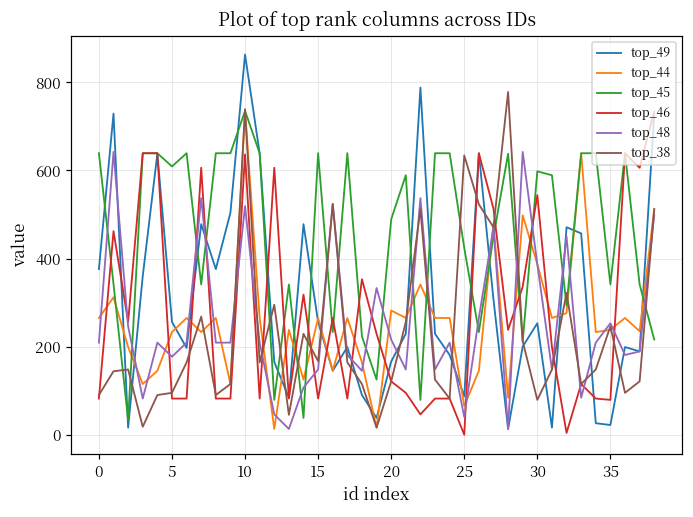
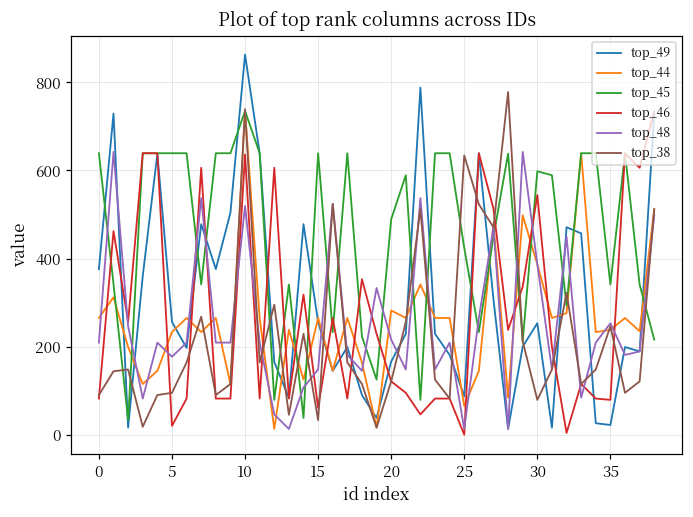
top_45, 5: 610 -> 640
top_46, 5: 80 -> 20
top_46, 15: 80 -> 60
top_38, 15: 170 -> 30
top_48, 25: 40 -> 10
